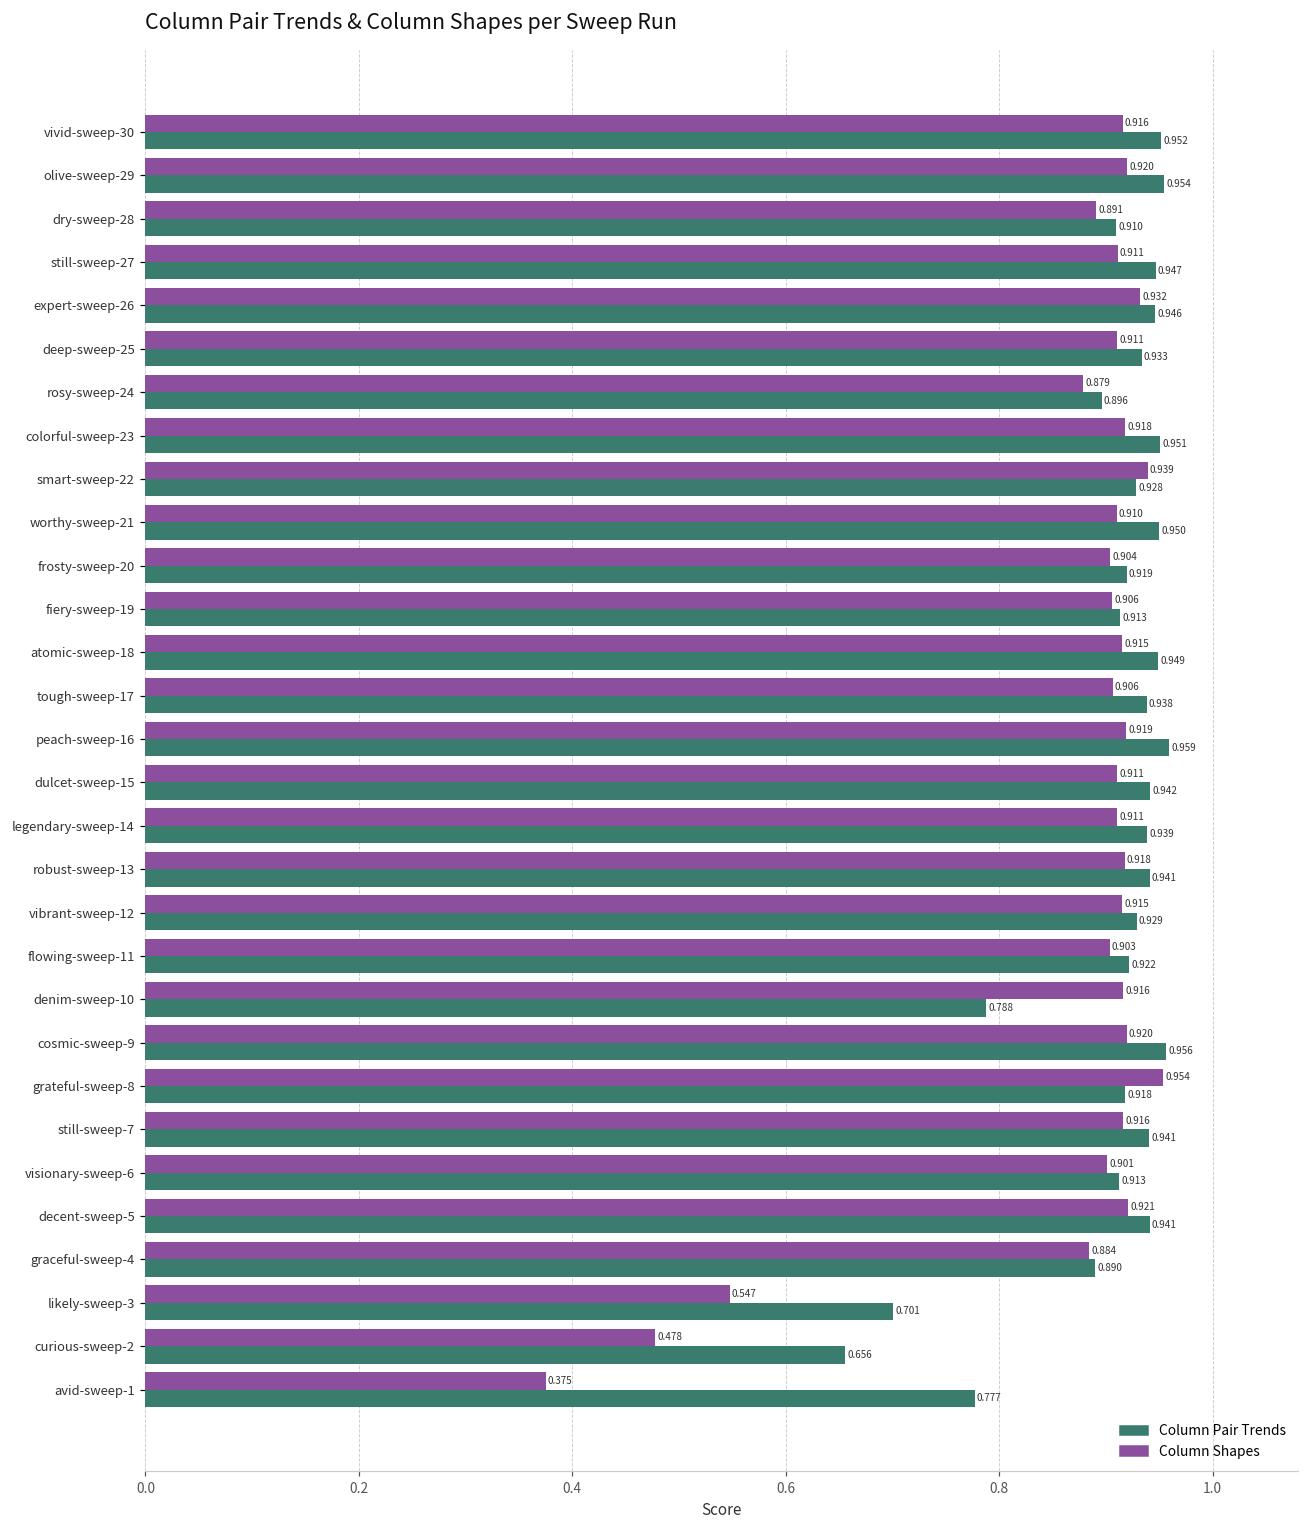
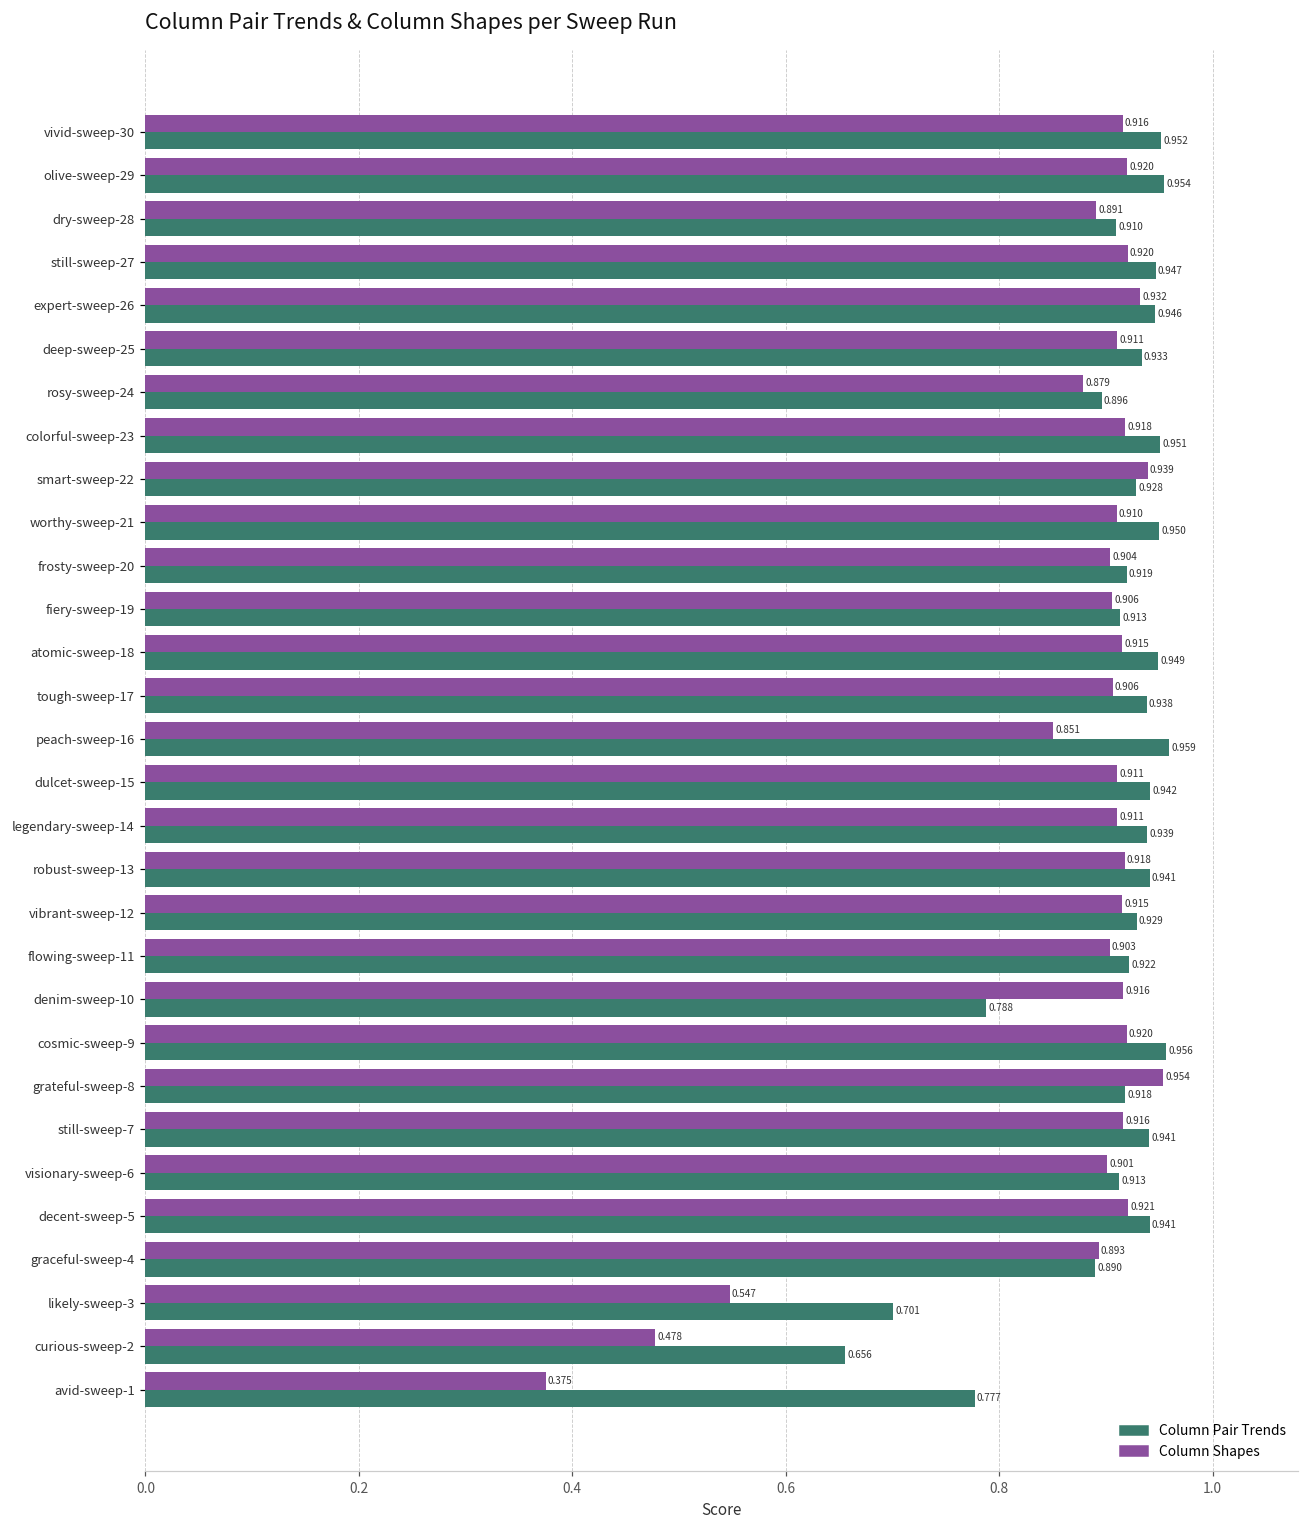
Column Shapes, still-sweep-27: 0.911 -> 0.920
Column Shapes, peach-sweep-16: 0.919 -> 0.851
Column Shapes, graceful-sweep-4: 0.884 -> 0.893
